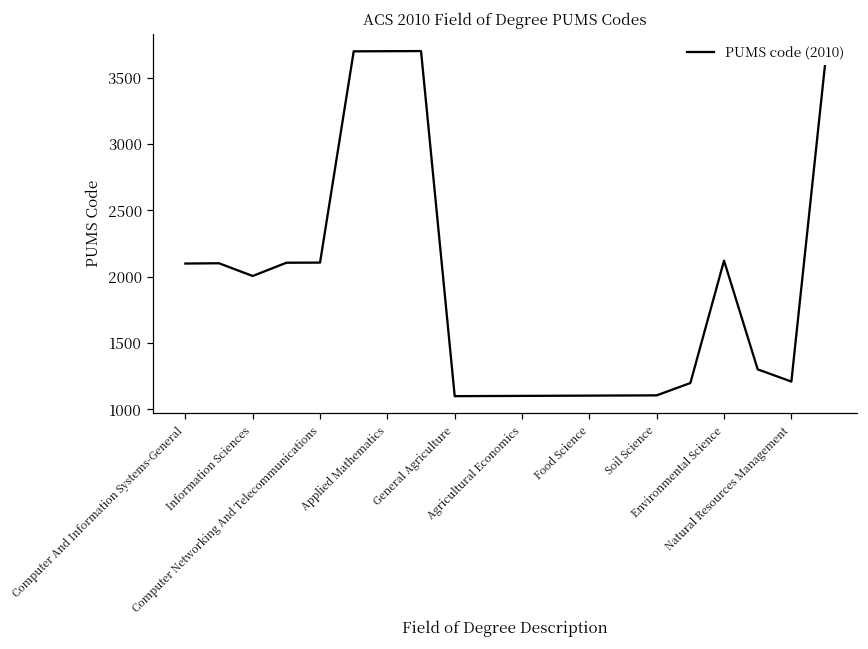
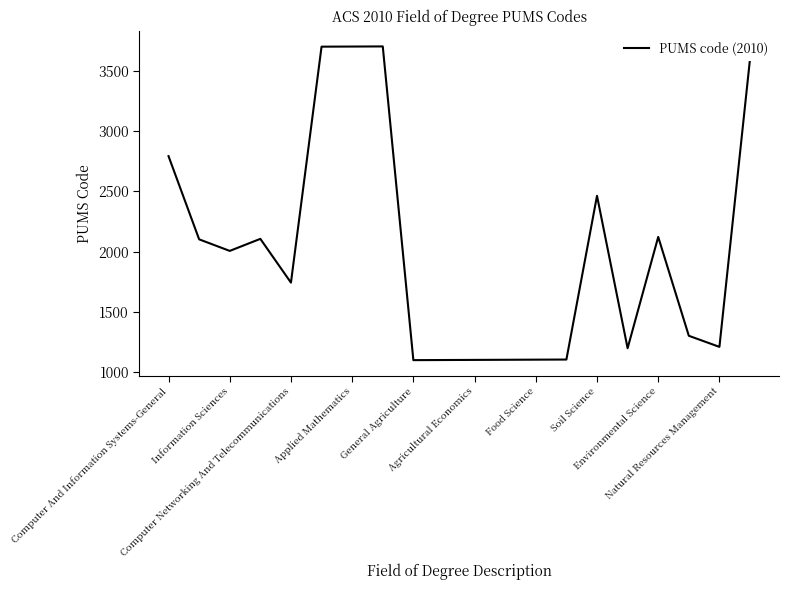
Computer And Information Systems-General: 2100 -> 2790
Computer Networking And Telecommunications: 2110 -> 1740
Soil Science: 1110 -> 2460
